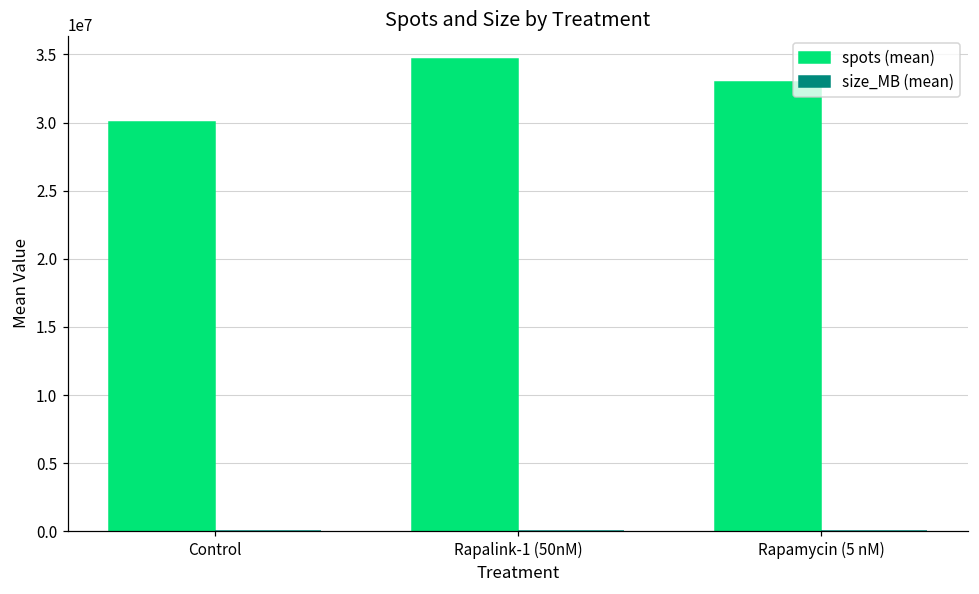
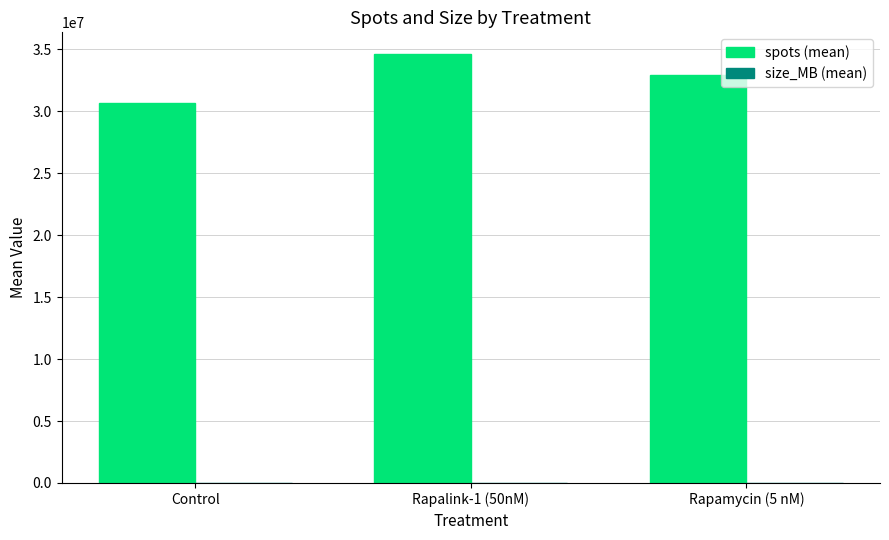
spots (mean), Control: 30000000 -> 30700000
